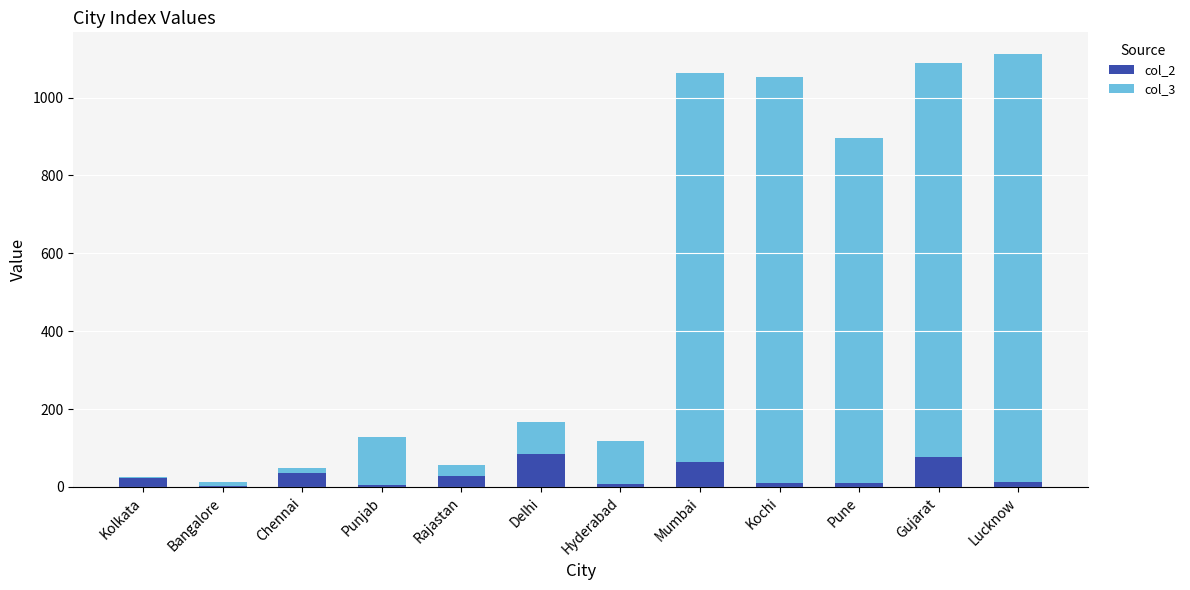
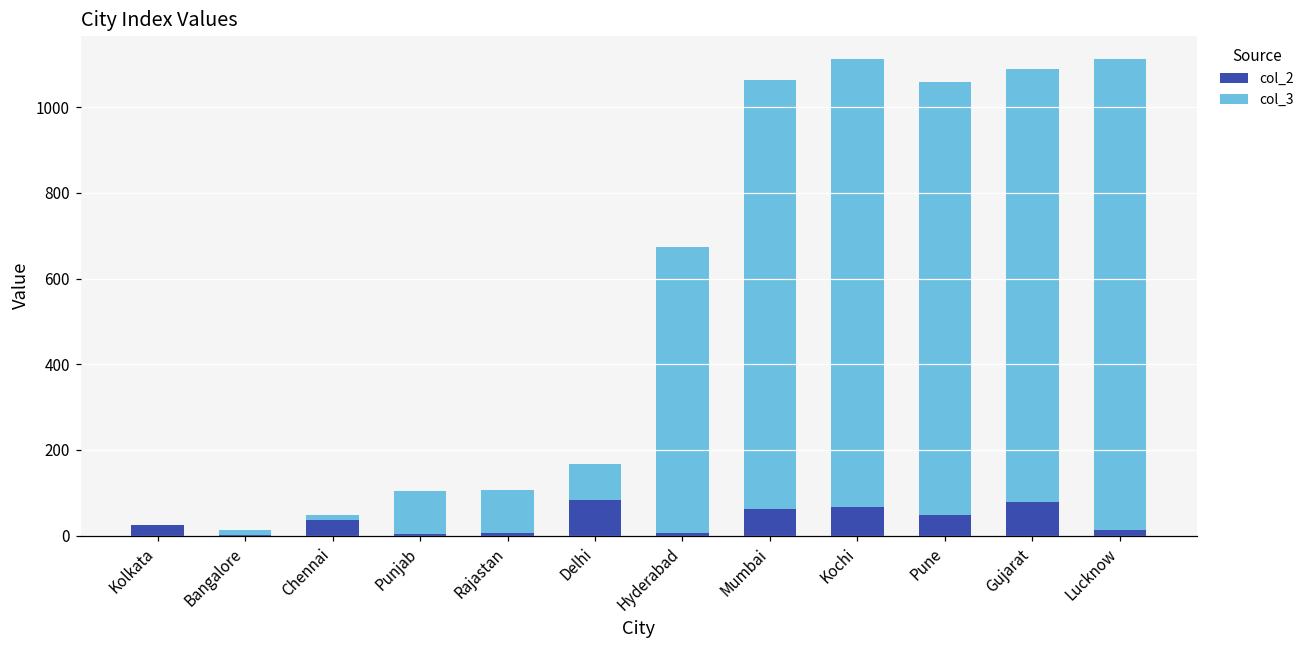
col_3, Punjab: 120 -> 100
col_2, Rajastan: 30 -> 10
col_3, Rajastan: 30 -> 100
col_3, Hyderabad: 110 -> 670
col_2, Kochi: 10 -> 70
col_2, Pune: 10 -> 50
col_3, Pune: 890 -> 1010
